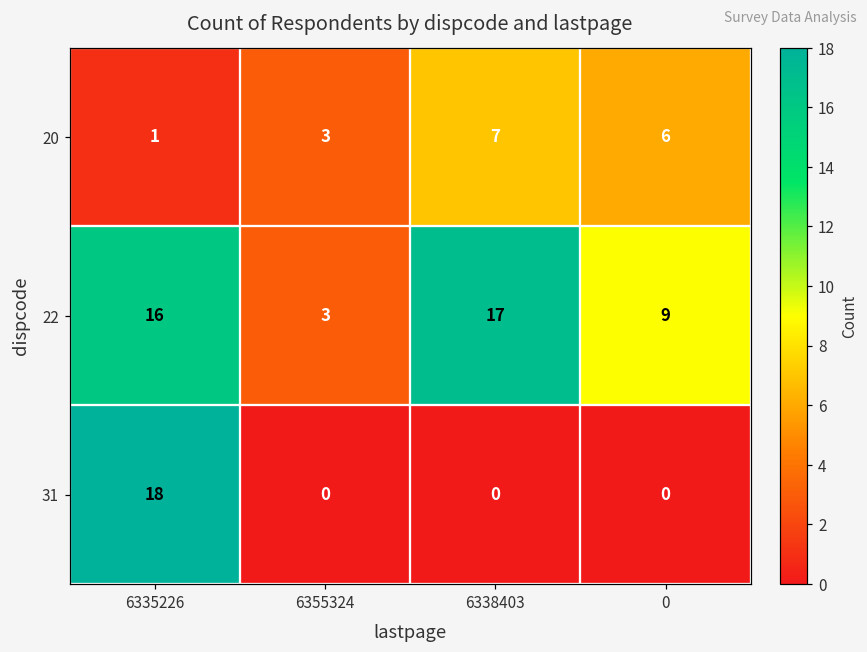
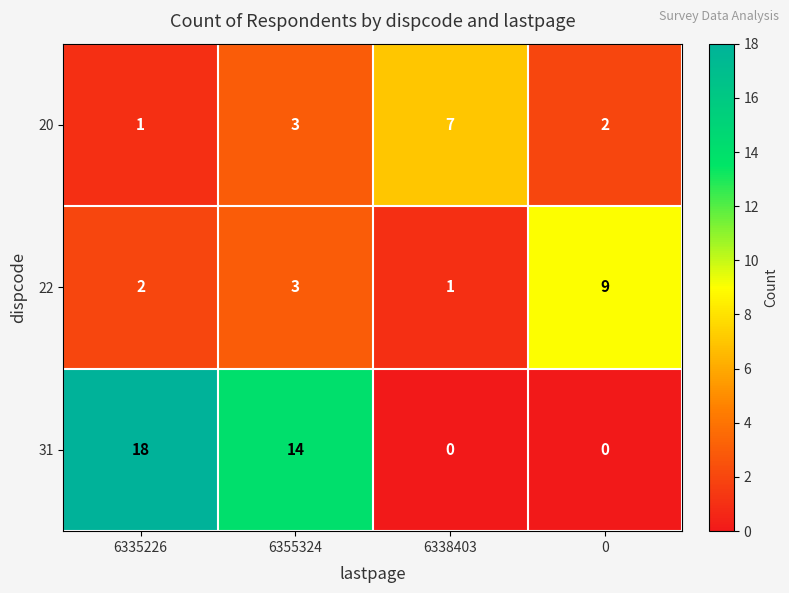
20, 0: 6 -> 2
22, 6335226: 16 -> 2
22, 6338403: 17 -> 1
31, 6355324: 0 -> 14
